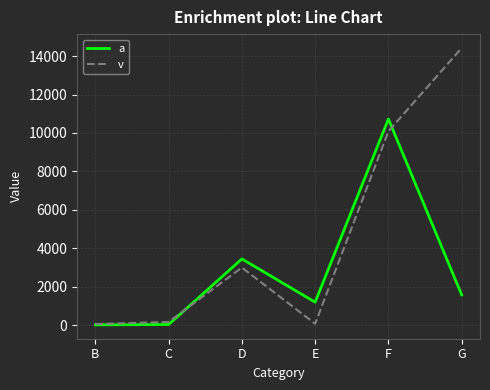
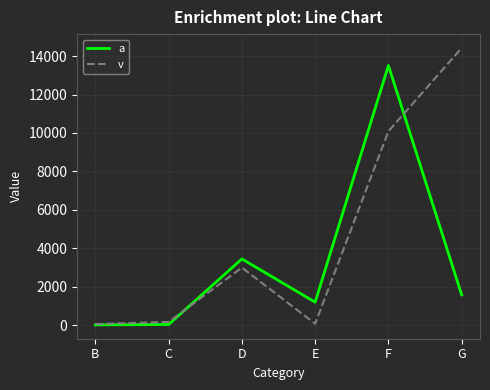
a, F: 10700 -> 13500
